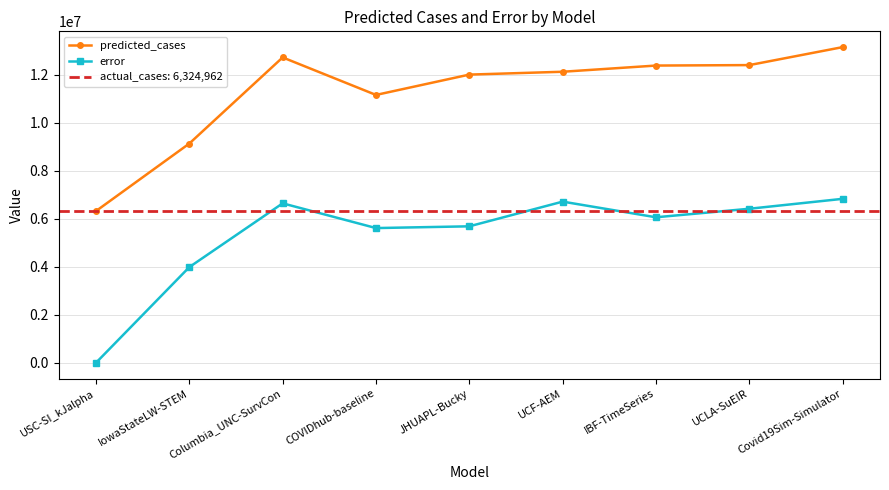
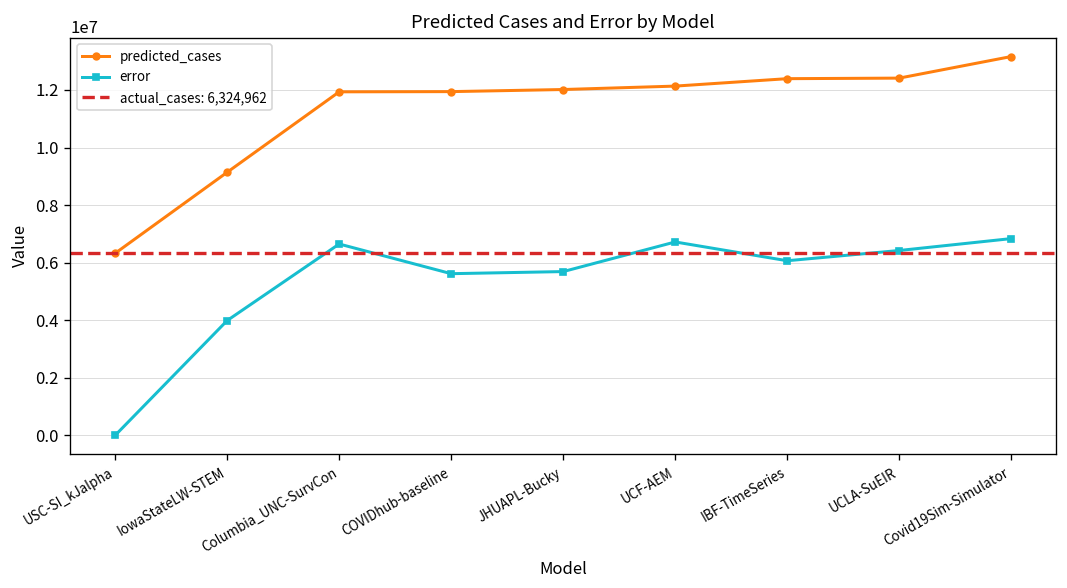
predicted_cases, Columbia_UNC-SurvCon: 12700000 -> 11900000
predicted_cases, COVIDhub-baseline: 11200000 -> 11900000
